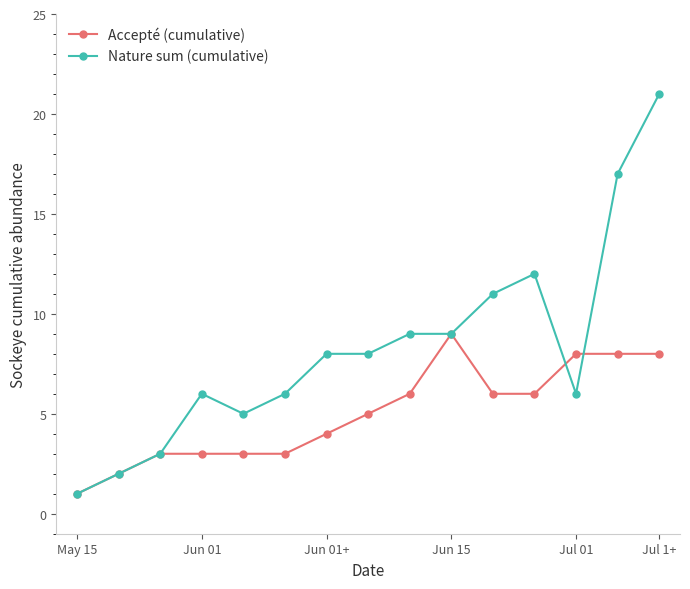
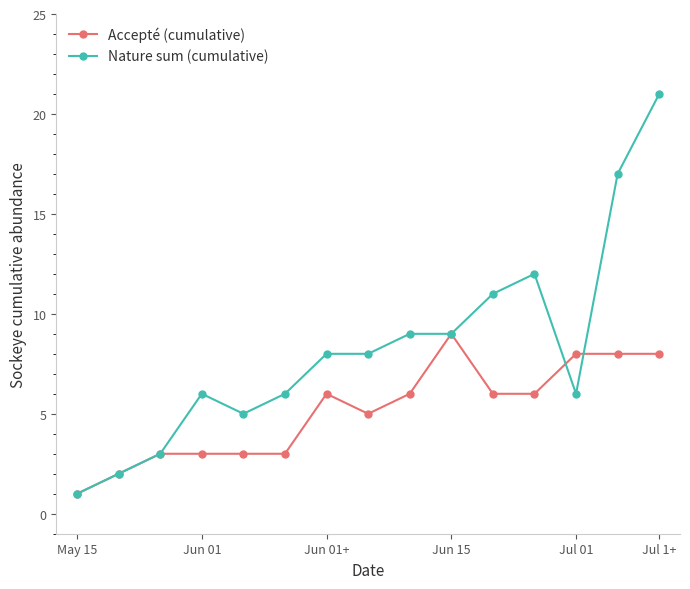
Accepté (cumulative), Jun 01+: 4 -> 6
